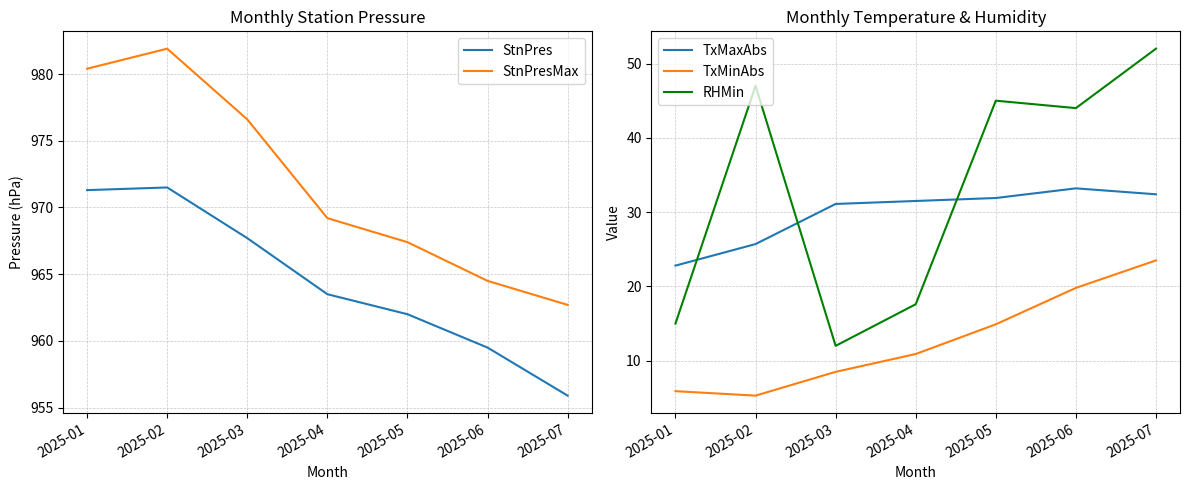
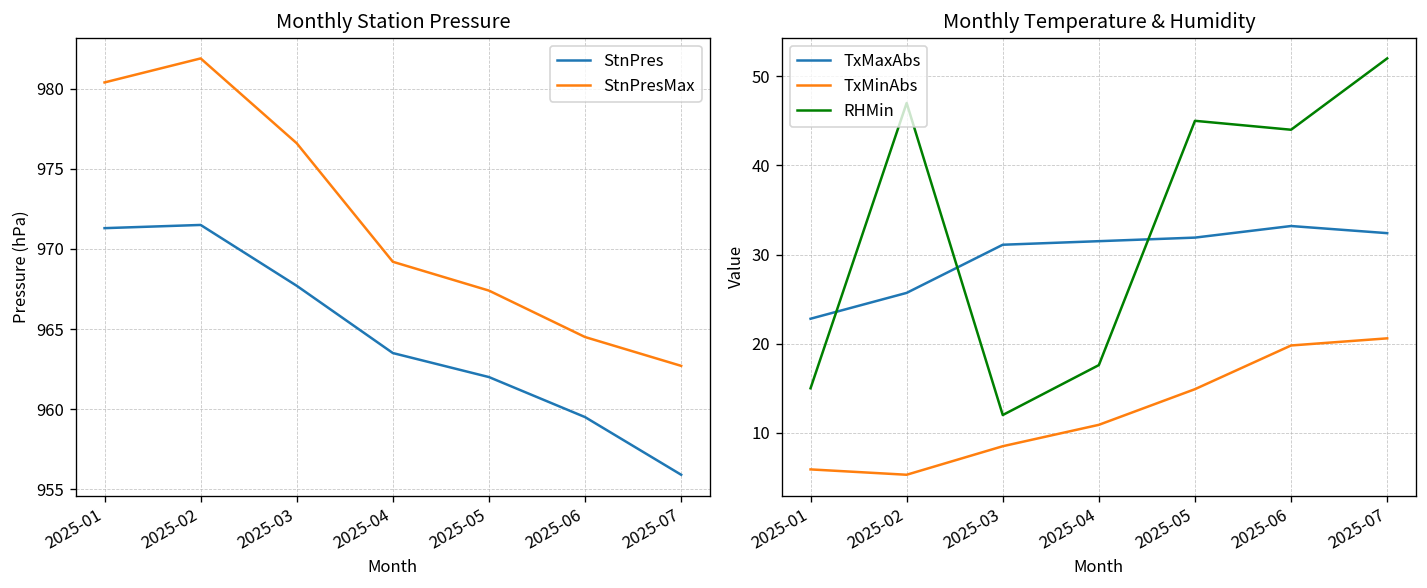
Monthly Temperature & Humidity, TxMinAbs, 2025-07: 24 -> 21
